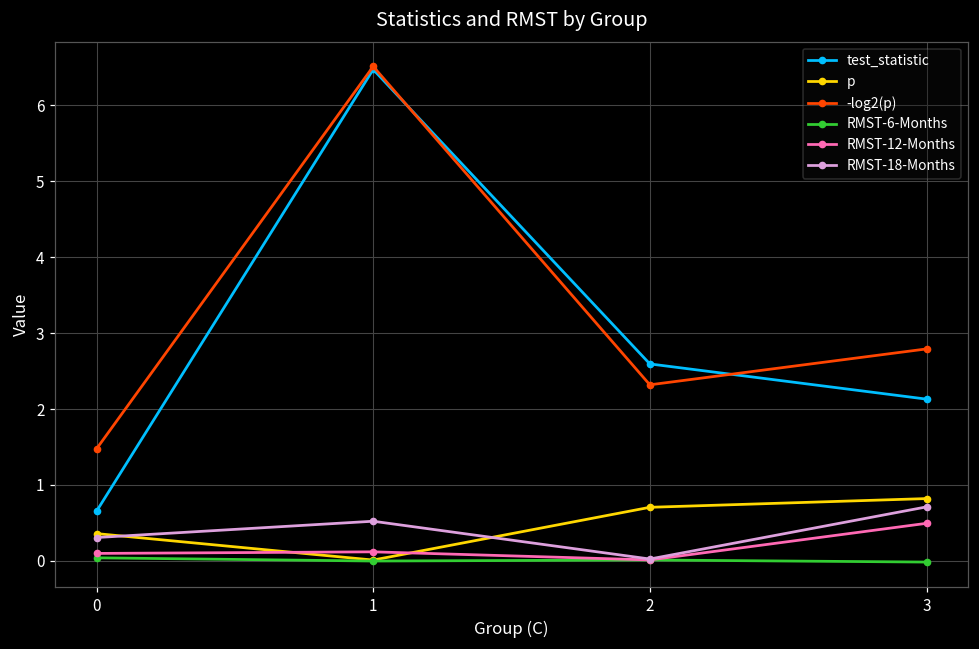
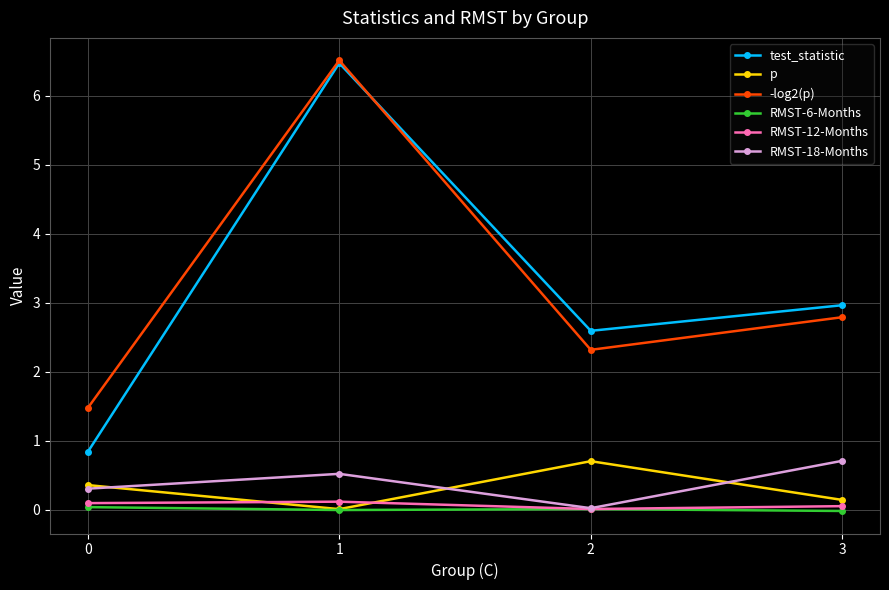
test_statistic, 0: 0.7 -> 0.8
test_statistic, 3: 2.1 -> 3.0
p, 3: 0.8 -> 0.1
RMST-12-Months, 3: 0.5 -> 0.1
